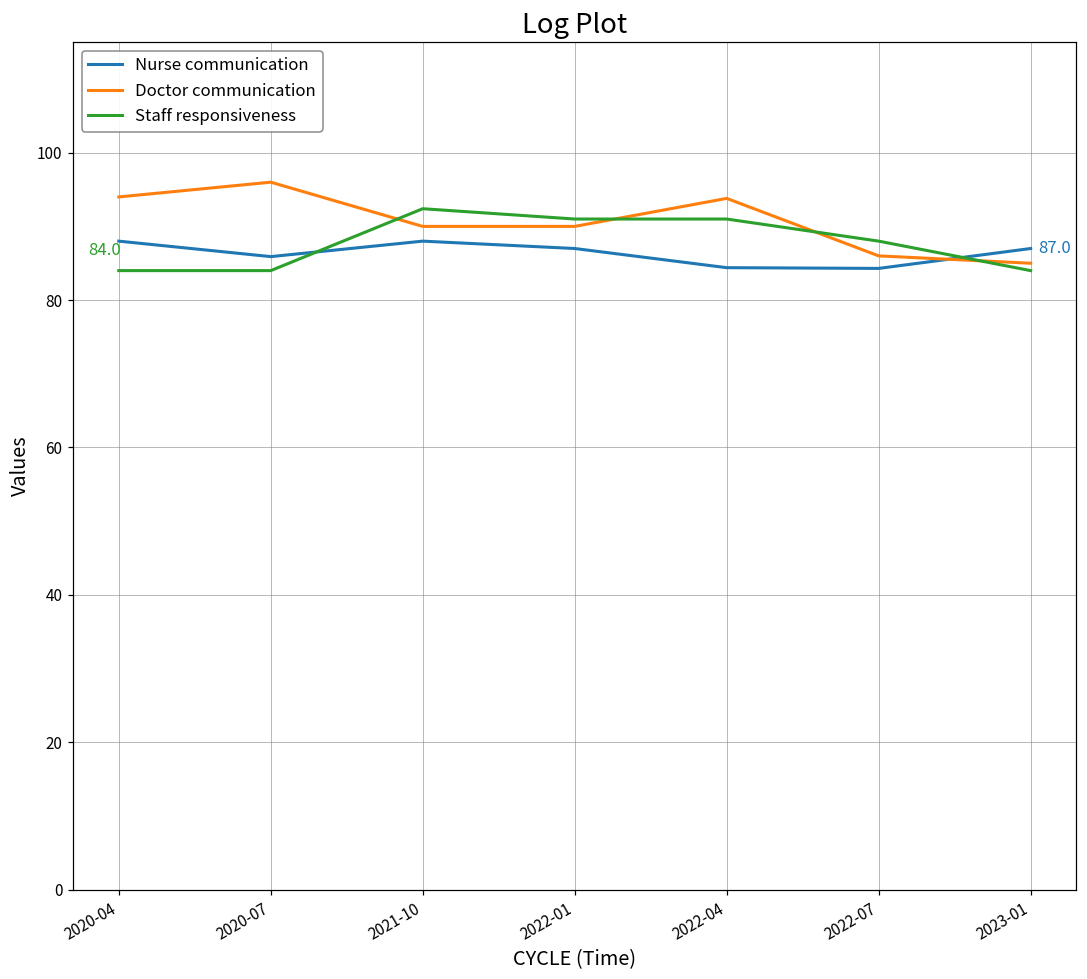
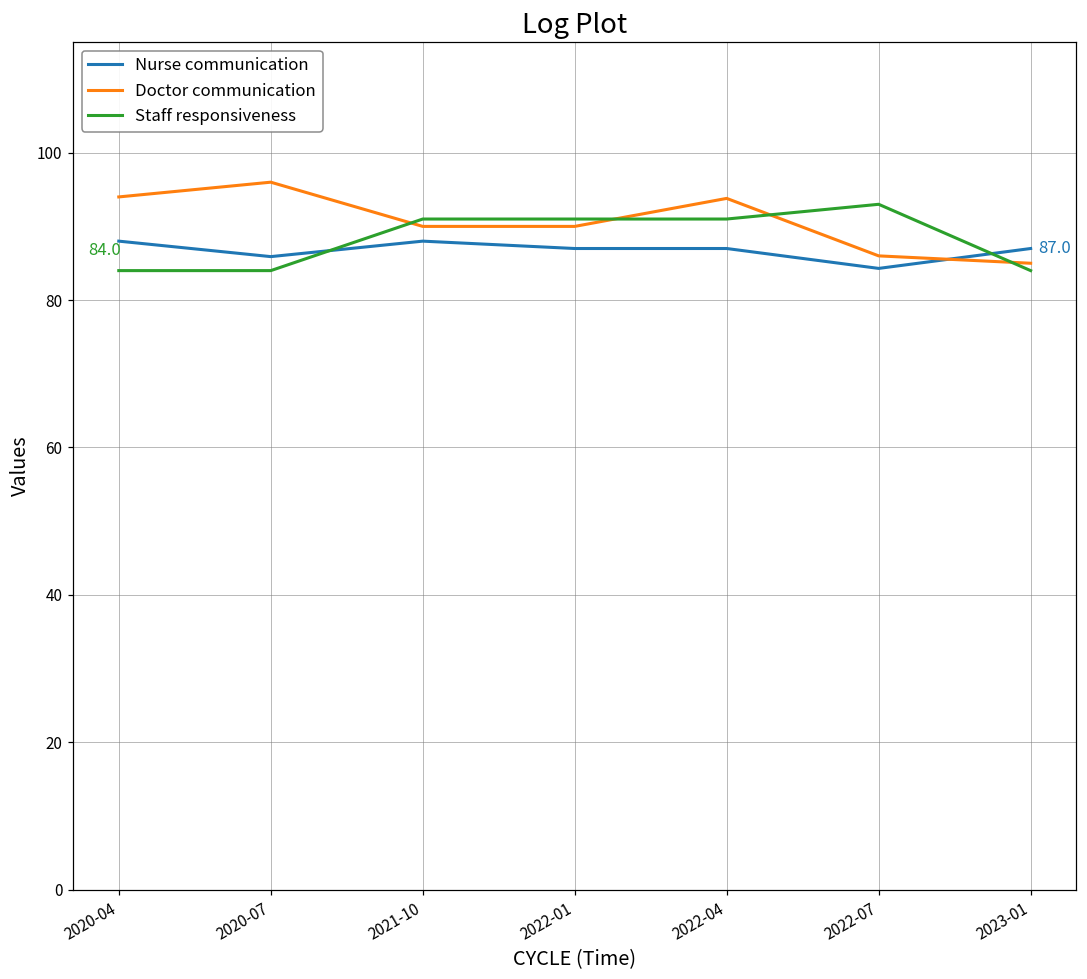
Staff responsiveness, 2021-10: 92 -> 91
Nurse communication, 2022-04: 84 -> 87
Staff responsiveness, 2022-07: 88 -> 93
